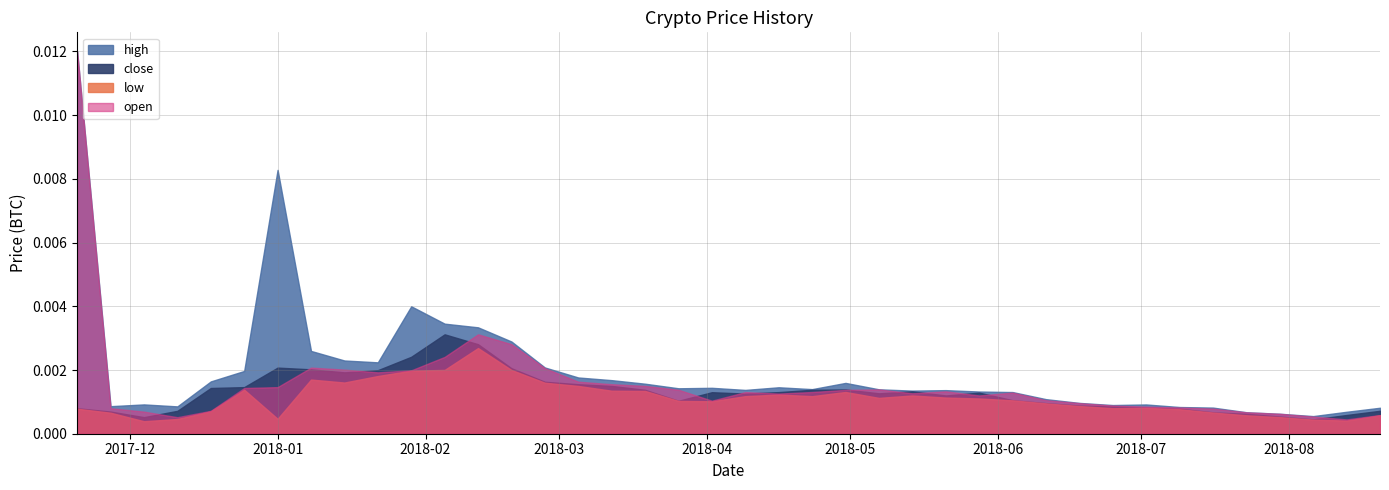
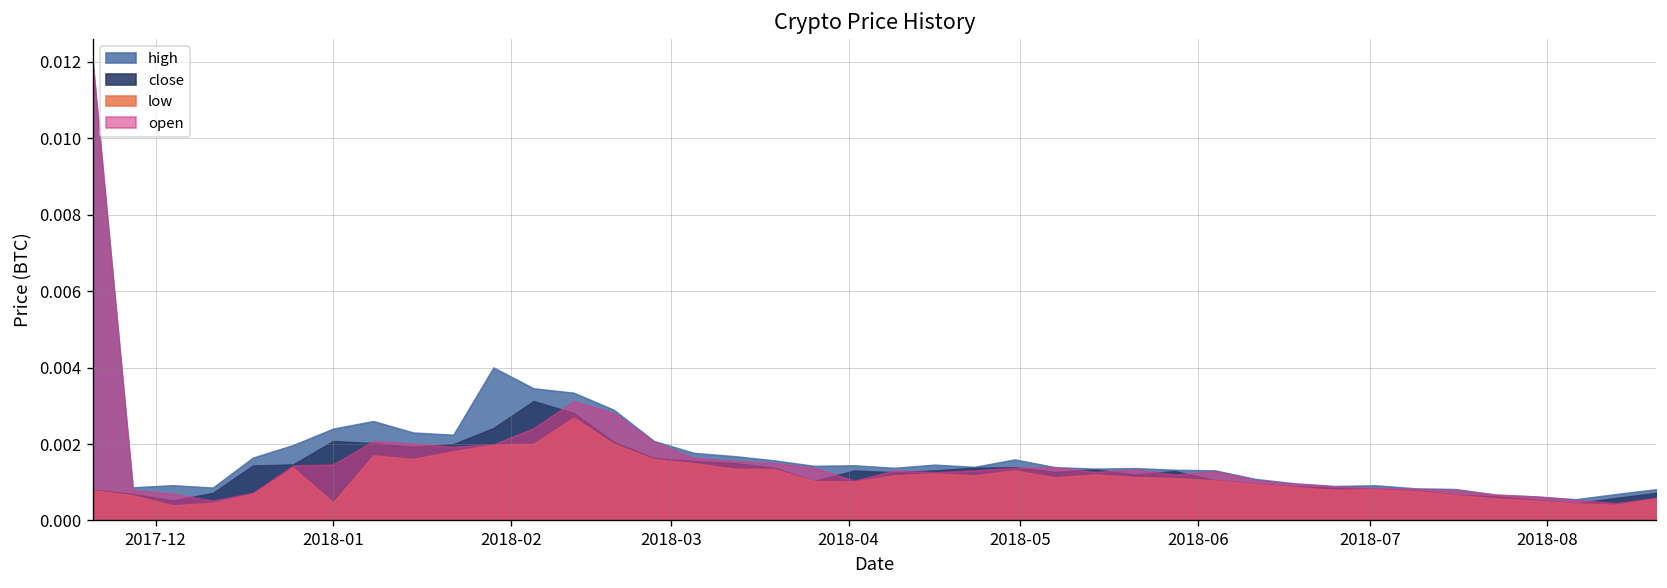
high, 2018-01: 0.0083 -> 0.0024
